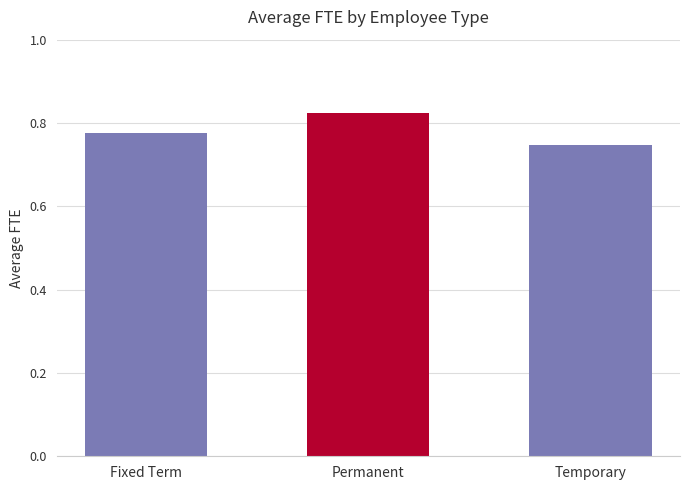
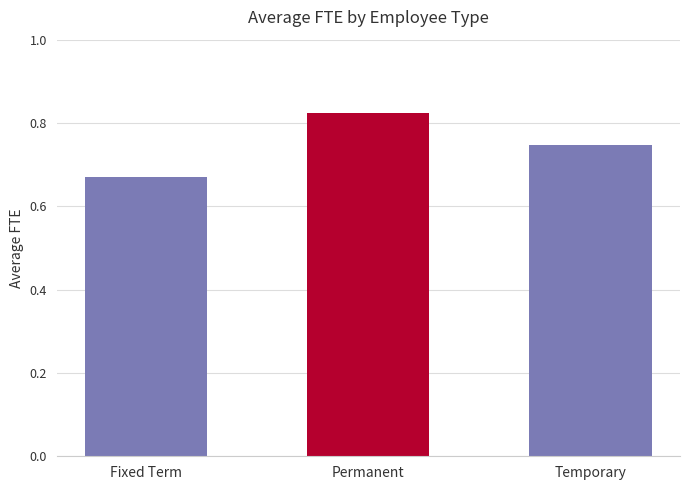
Fixed Term: 0.78 -> 0.67
